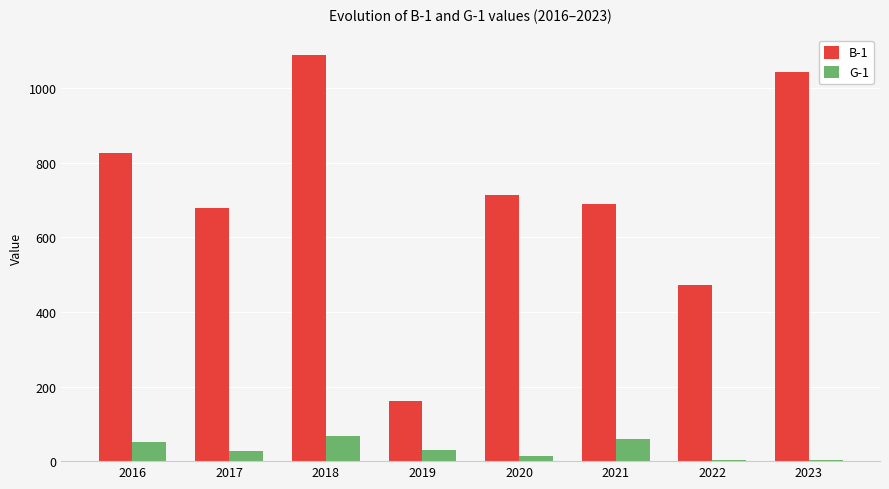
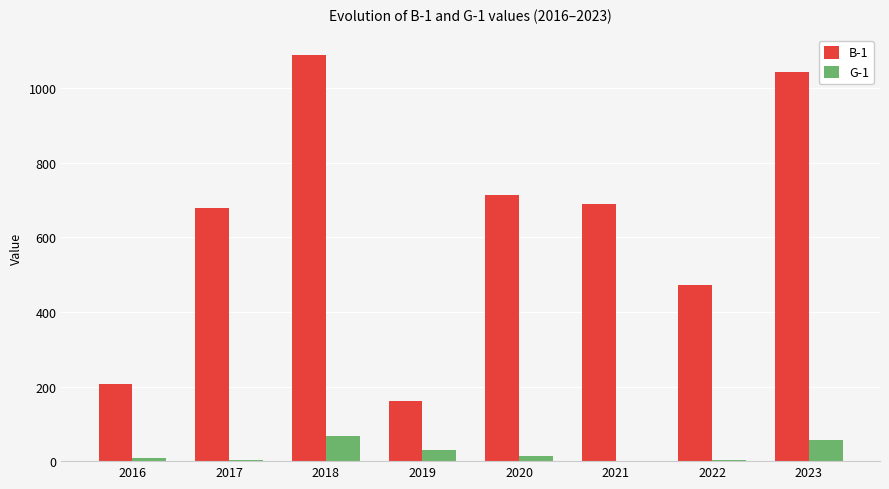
B-1, 2016: 830 -> 210
G-1, 2016: 50 -> 10
G-1, 2017: 30 -> 0
G-1, 2021: 60 -> 0
G-1, 2023: 0 -> 60
